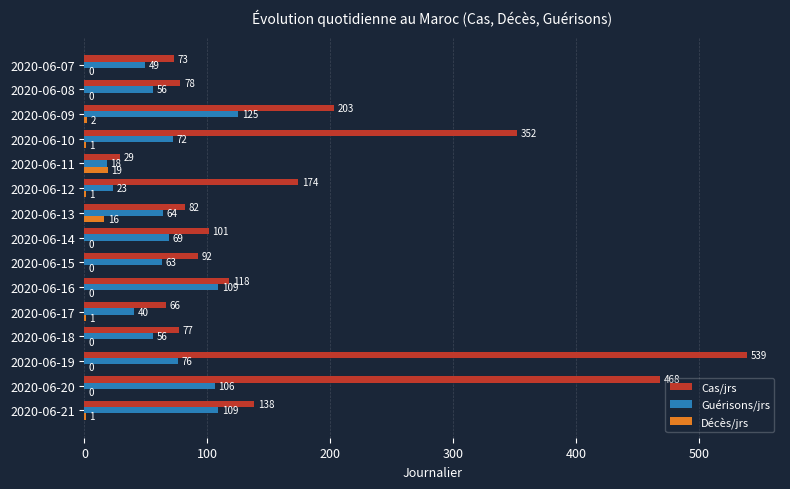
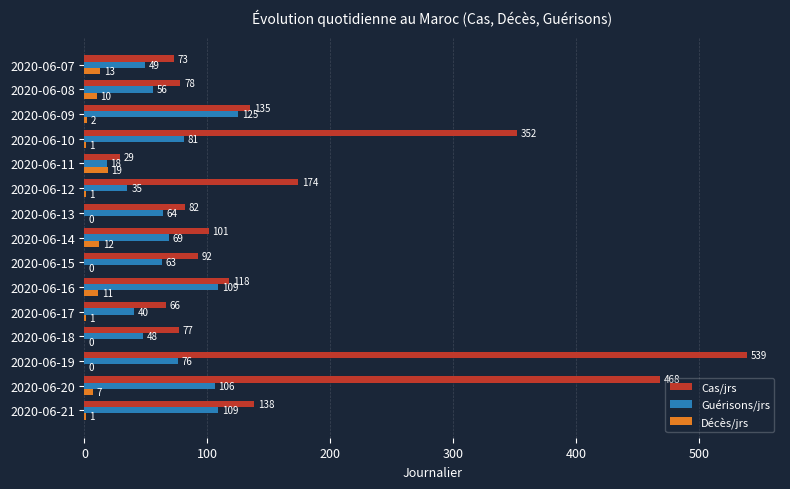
Décès/jrs, 2020-06-07: 0 -> 13
Décès/jrs, 2020-06-08: 0 -> 10
Cas/jrs, 2020-06-09: 203 -> 135
Guérisons/jrs, 2020-06-10: 72 -> 81
Guérisons/jrs, 2020-06-12: 23 -> 35
Décès/jrs, 2020-06-13: 16 -> 0
Décès/jrs, 2020-06-14: 0 -> 12
Décès/jrs, 2020-06-16: 0 -> 11
Guérisons/jrs, 2020-06-18: 56 -> 48
Décès/jrs, 2020-06-20: 0 -> 7
